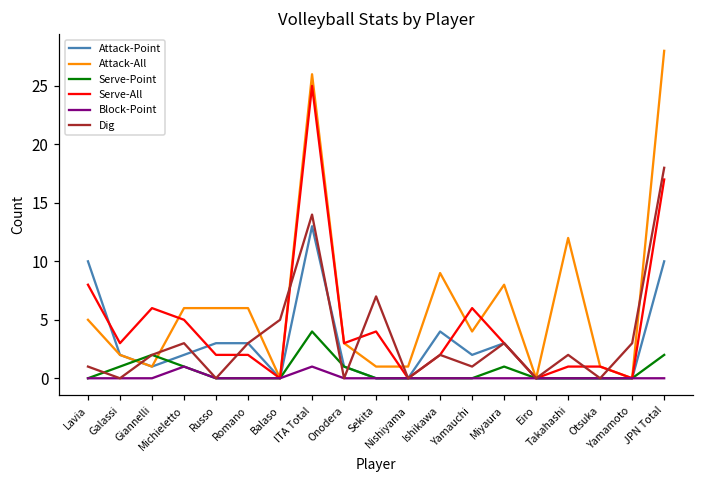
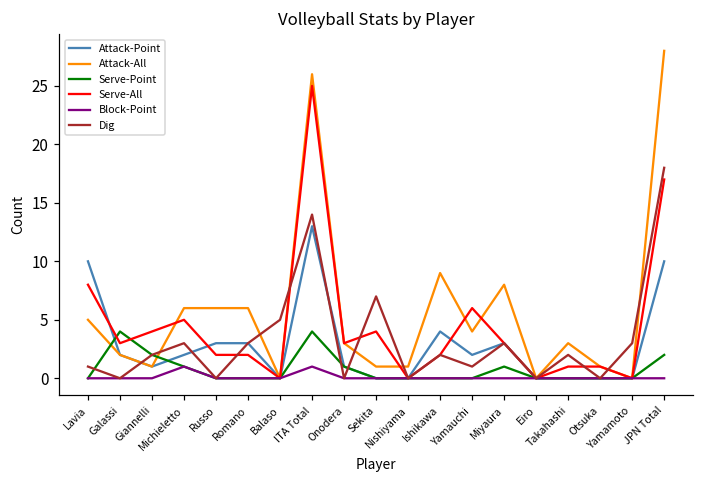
Serve-Point, Galassi: 1 -> 4
Serve-All, Giannelli: 6 -> 4
Attack-All, Takahashi: 12 -> 3
